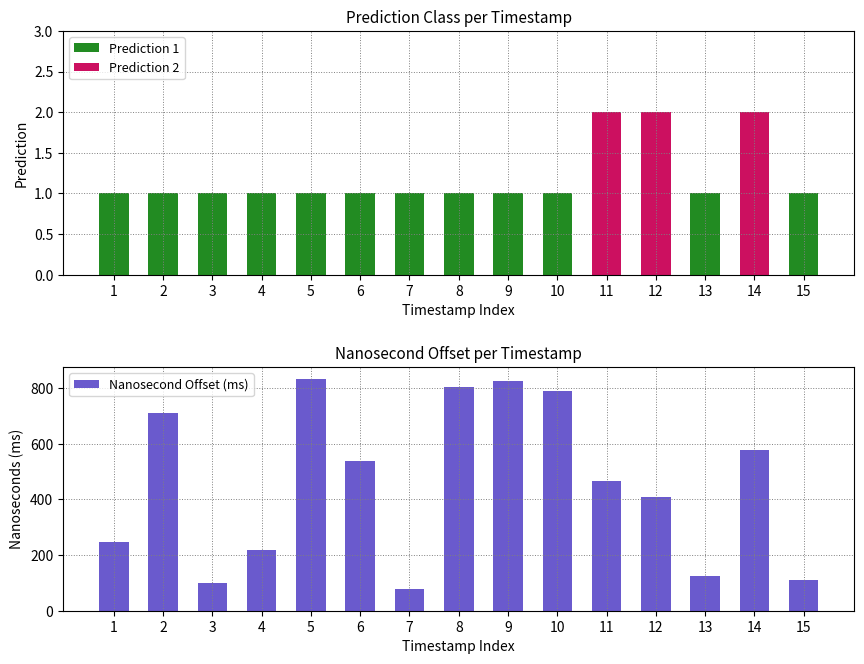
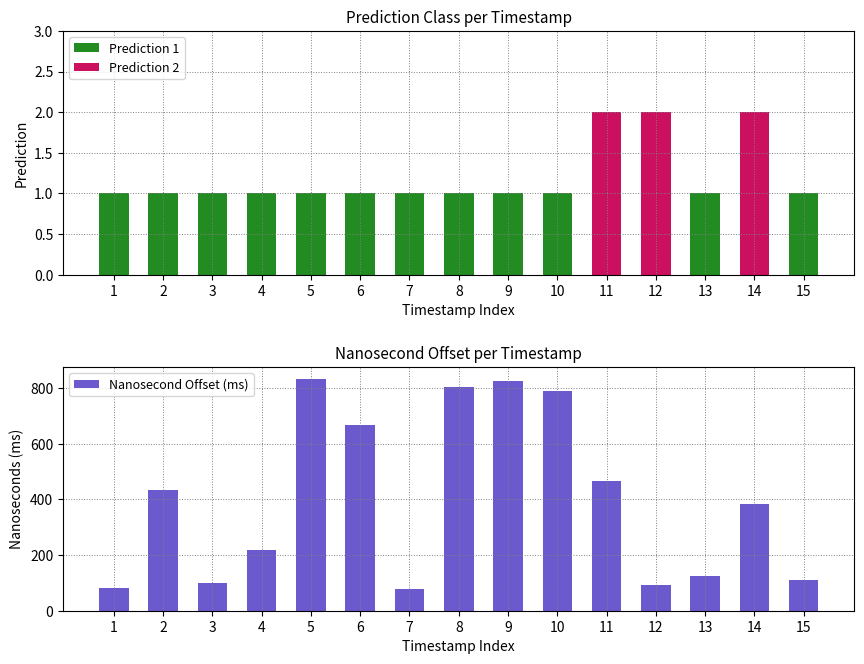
Nanosecond Offset per Timestamp, 1: 250 -> 80
Nanosecond Offset per Timestamp, 2: 710 -> 430
Nanosecond Offset per Timestamp, 6: 540 -> 670
Nanosecond Offset per Timestamp, 12: 410 -> 90
Nanosecond Offset per Timestamp, 14: 580 -> 380
